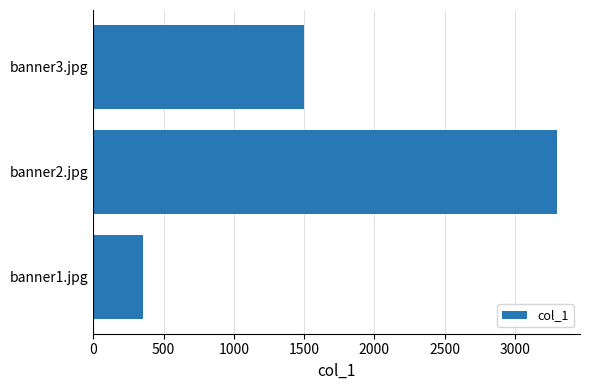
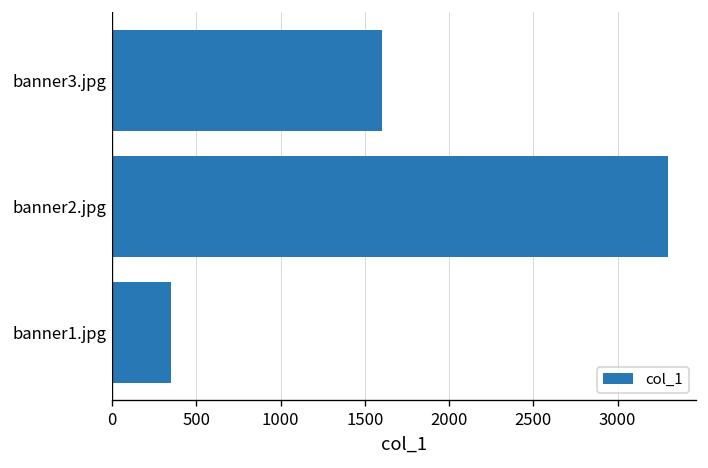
banner3.jpg: 1500 -> 1600
